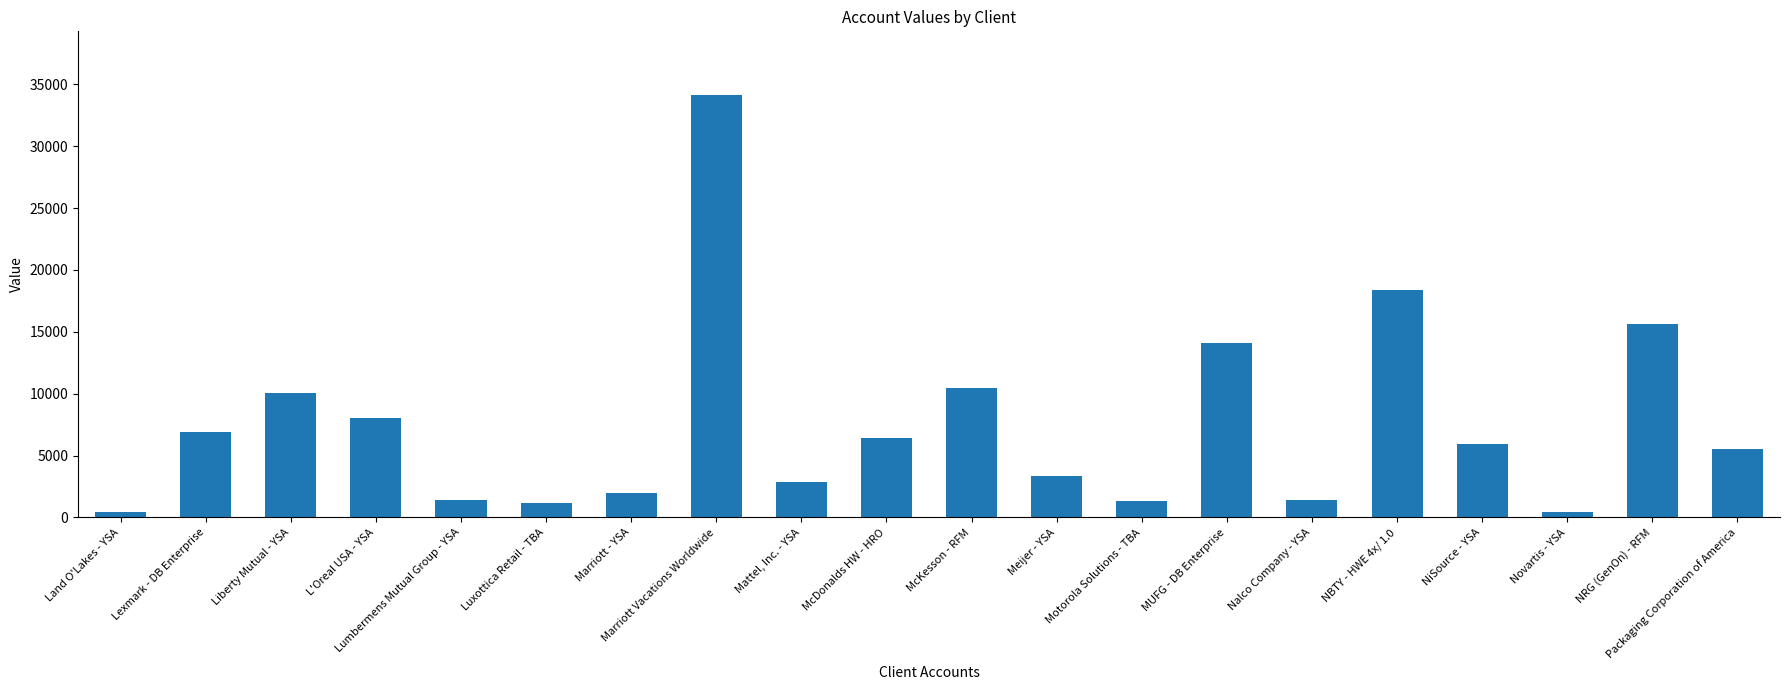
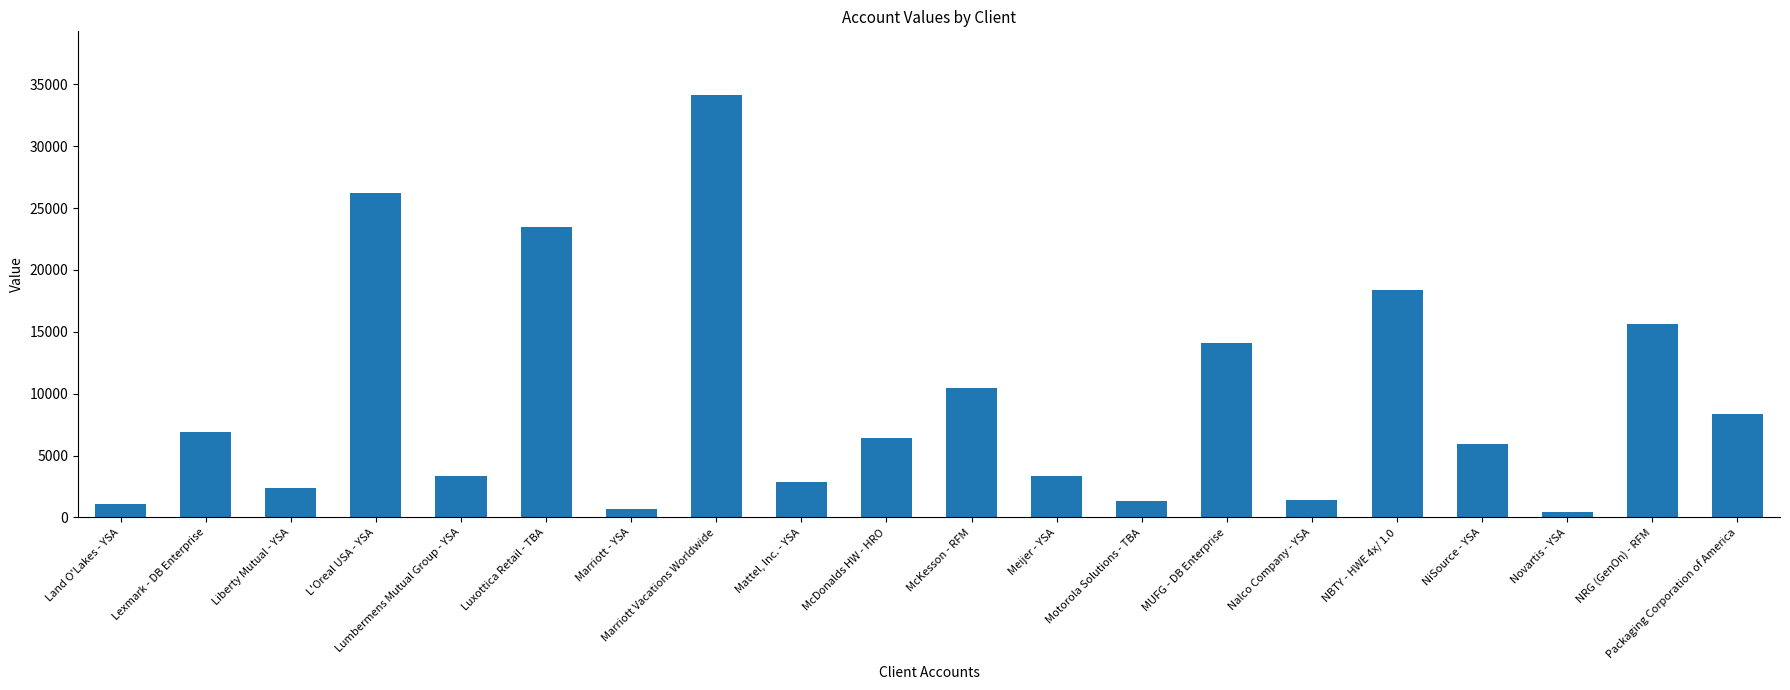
Land O'Lakes - YSA: 400 -> 1100
Liberty Mutual - YSA: 10100 -> 2400
L'Oreal USA - YSA: 8000 -> 26200
Lumbermens Mutual Group - YSA: 1400 -> 3300
Luxottica Retail - TBA: 1200 -> 23500
Marriott - YSA: 2000 -> 700
Packaging Corporation of America: 5500 -> 8400
